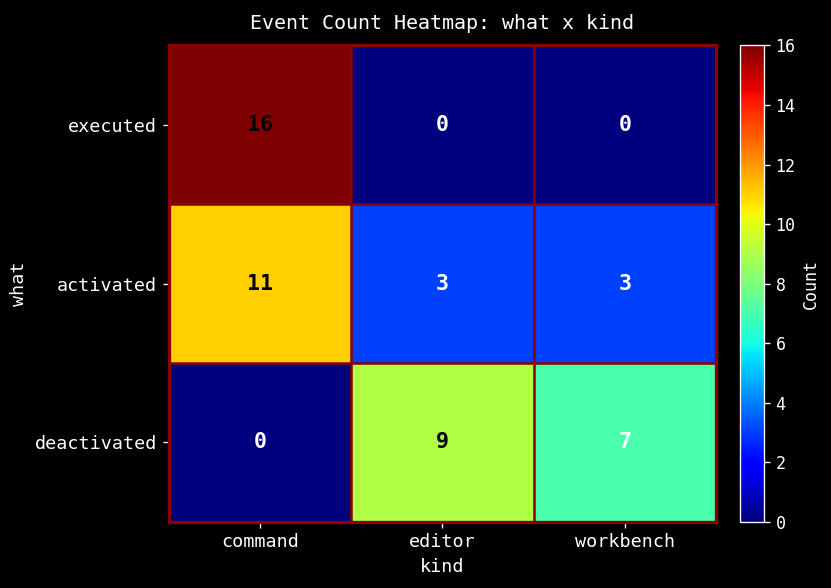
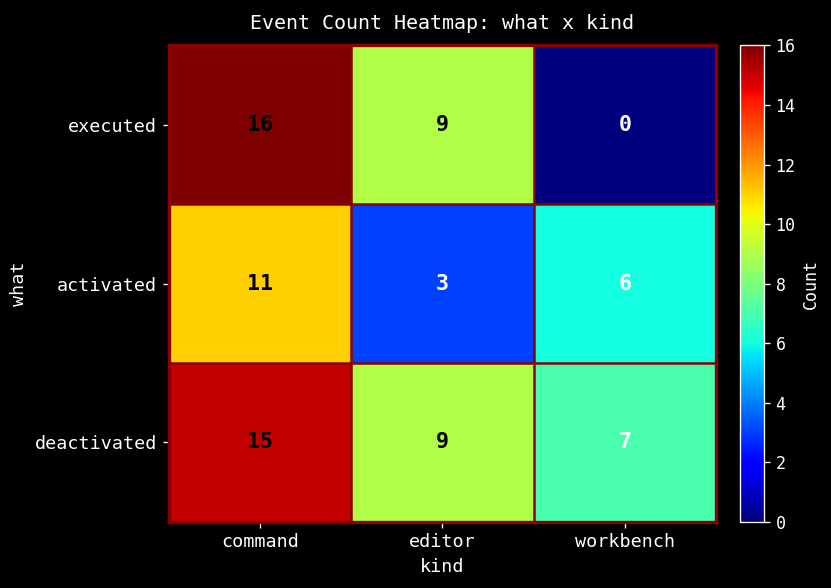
executed, editor: 0 -> 9
activated, workbench: 3 -> 6
deactivated, command: 0 -> 15
